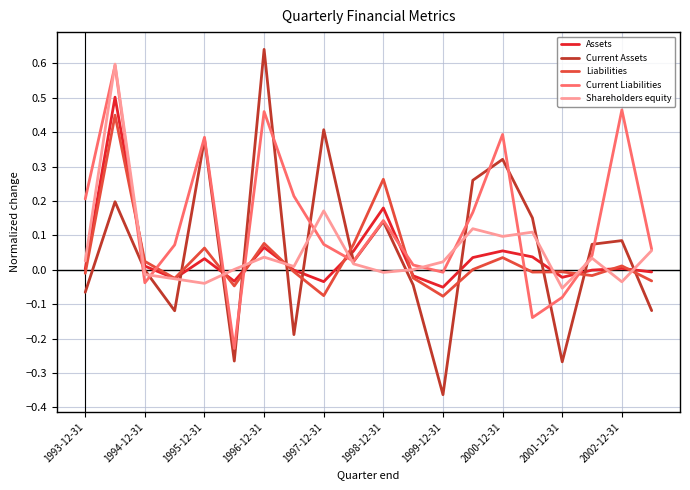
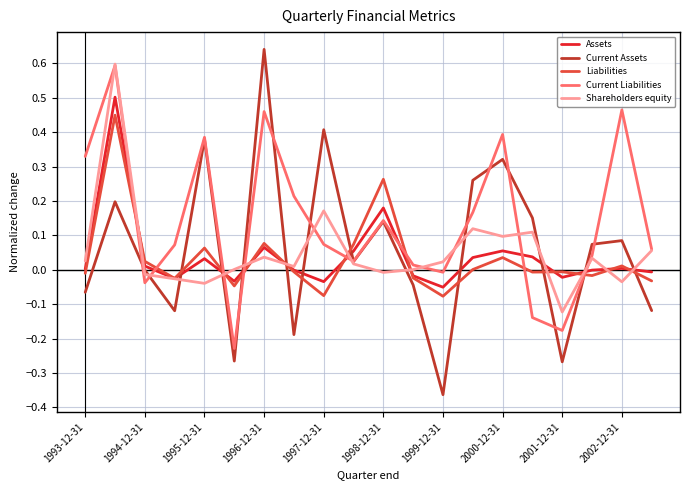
Current Liabilities, 1993-12-31: 0.21 -> 0.33
Current Liabilities, 2001-12-31: -0.08 -> -0.18
Shareholders equity, 2001-12-31: -0.05 -> -0.12
